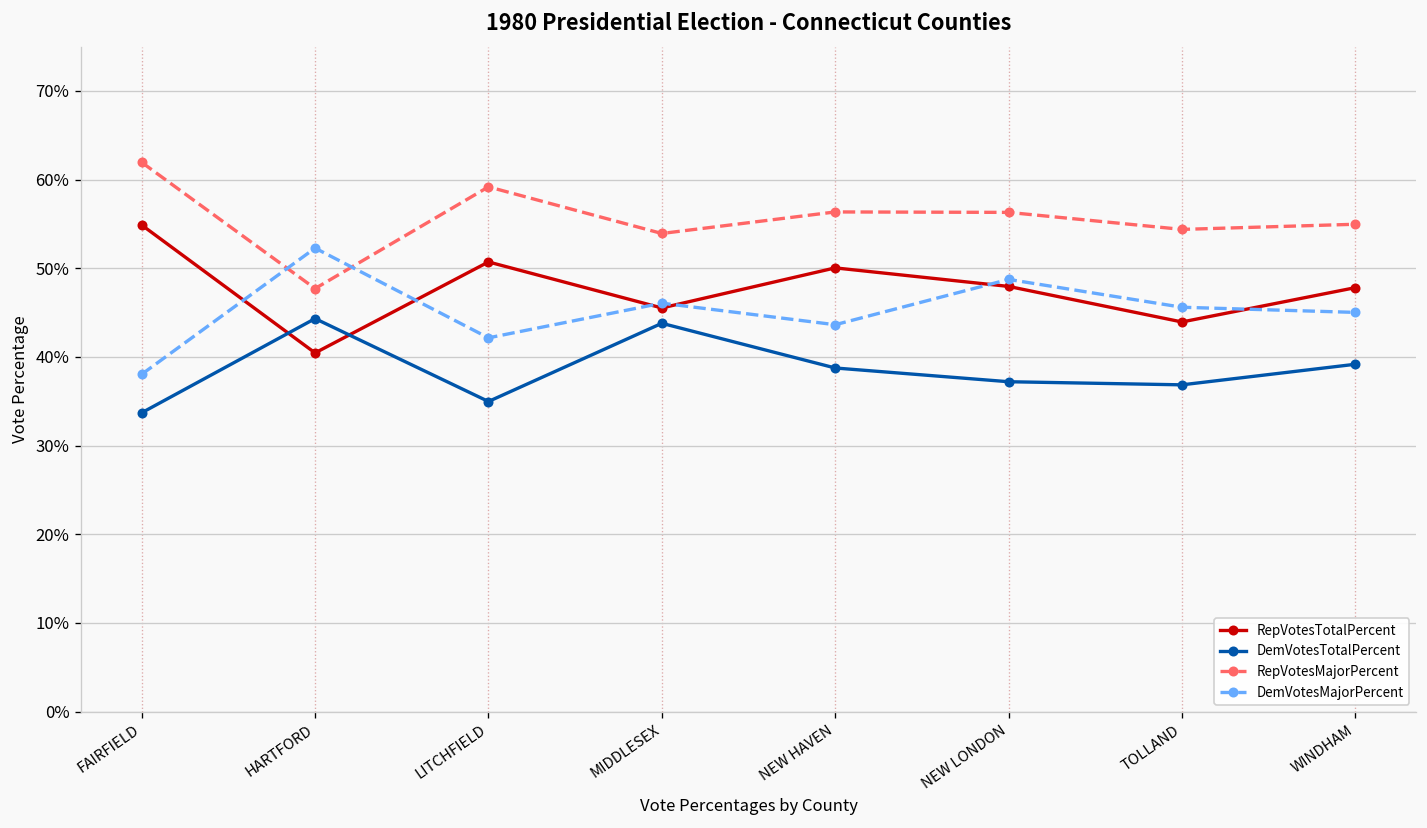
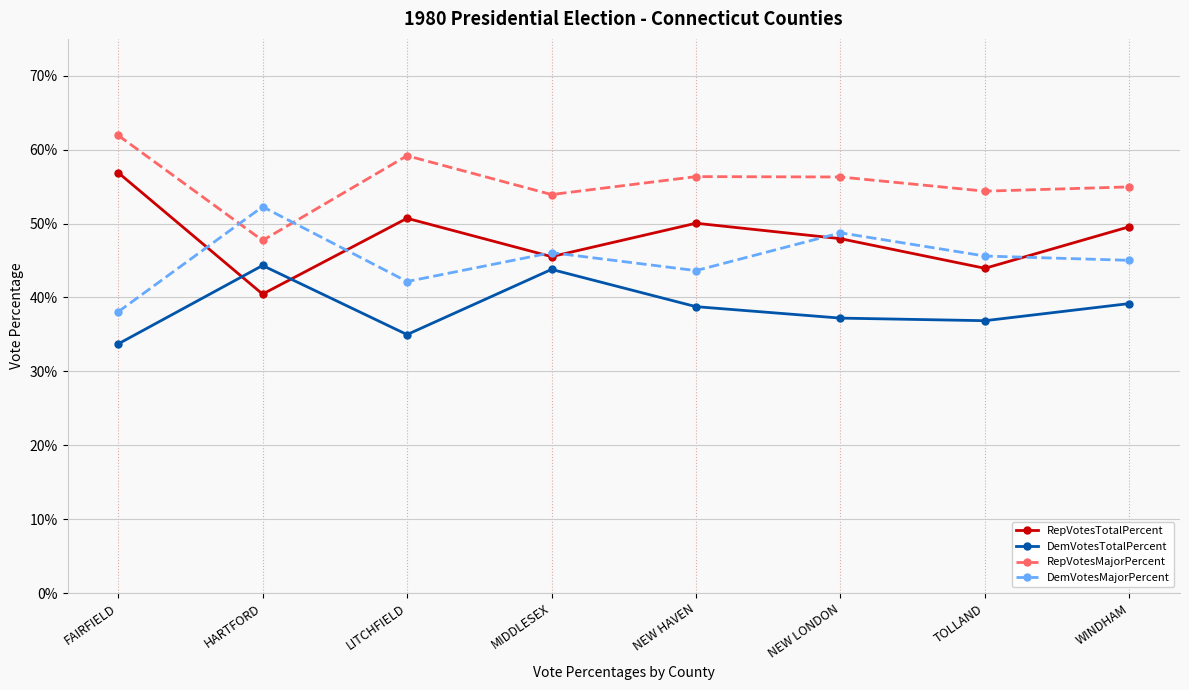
RepVotesTotalPercent, FAIRFIELD: 55% -> 57%
RepVotesTotalPercent, WINDHAM: 48% -> 50%
